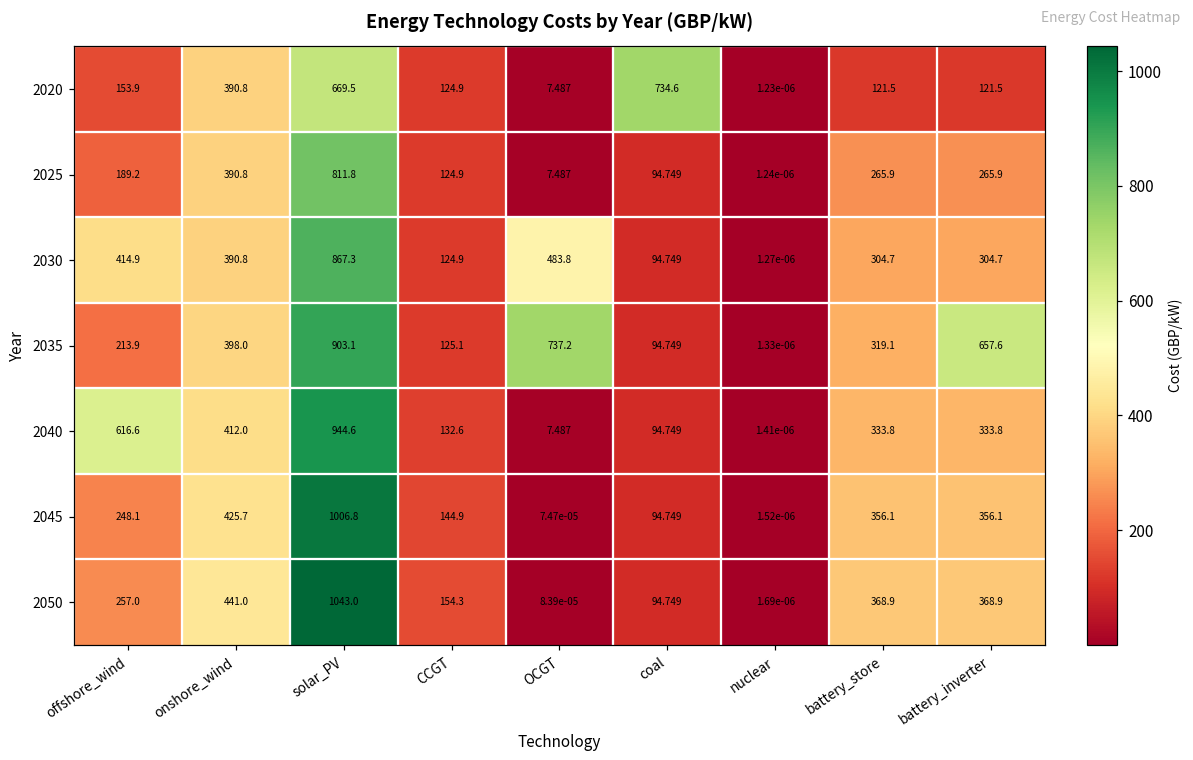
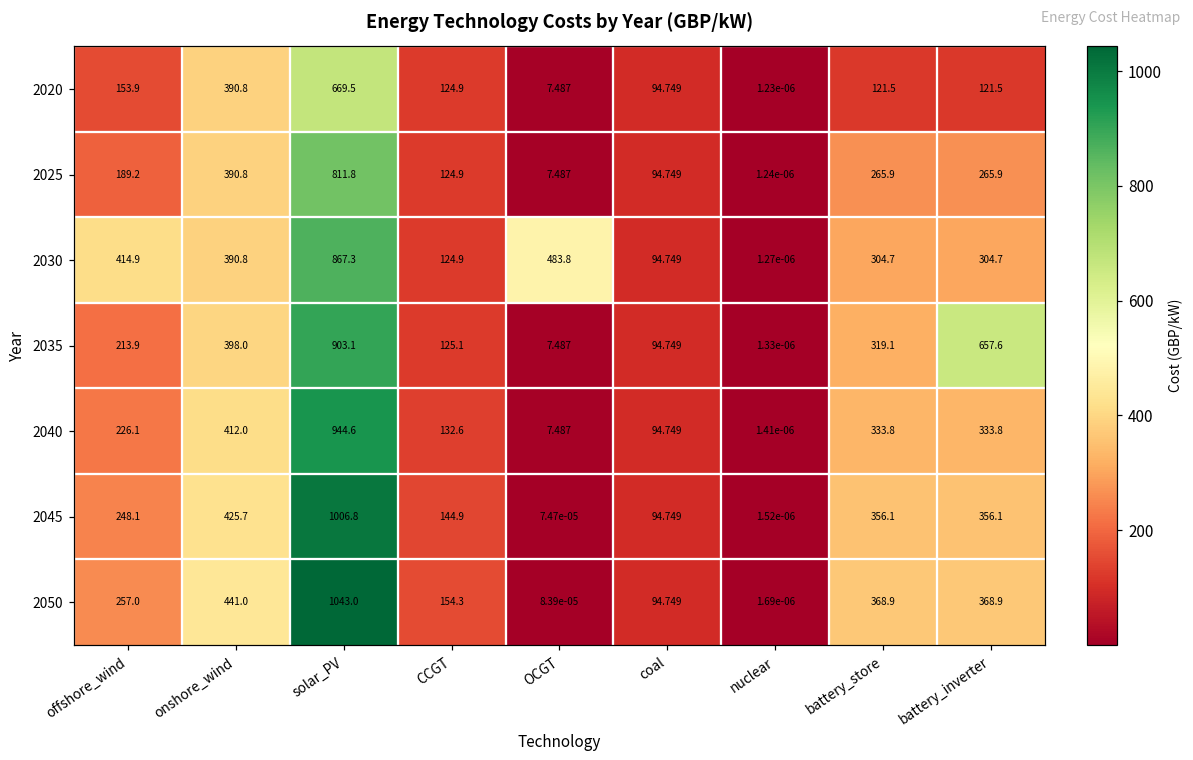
2020, coal: 734.6 -> 94.749
2035, OCGT: 737.2 -> 7.487
2040, offshore_wind: 616.6 -> 226.1
